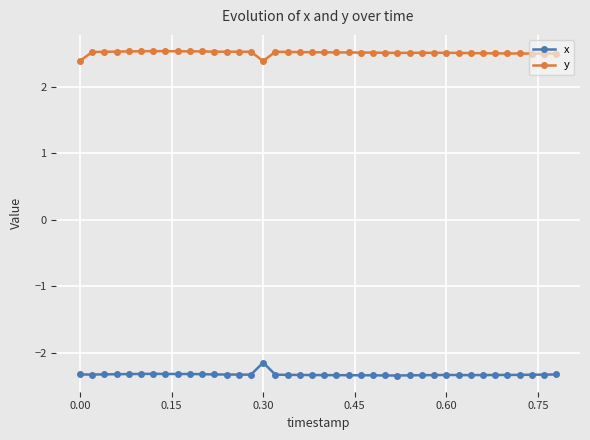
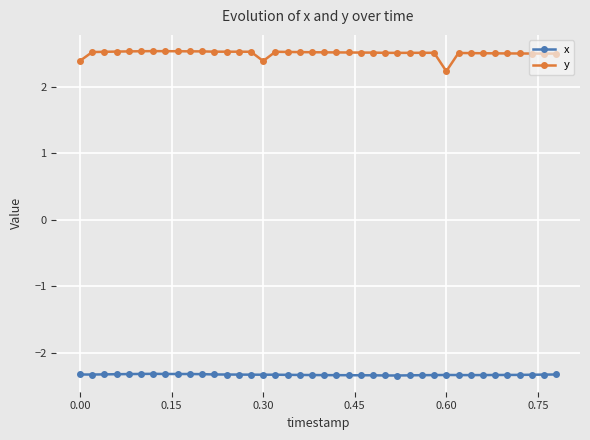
x, 0.30: -2.1 -> -2.3
y, 0.60: 2.5 -> 2.2
